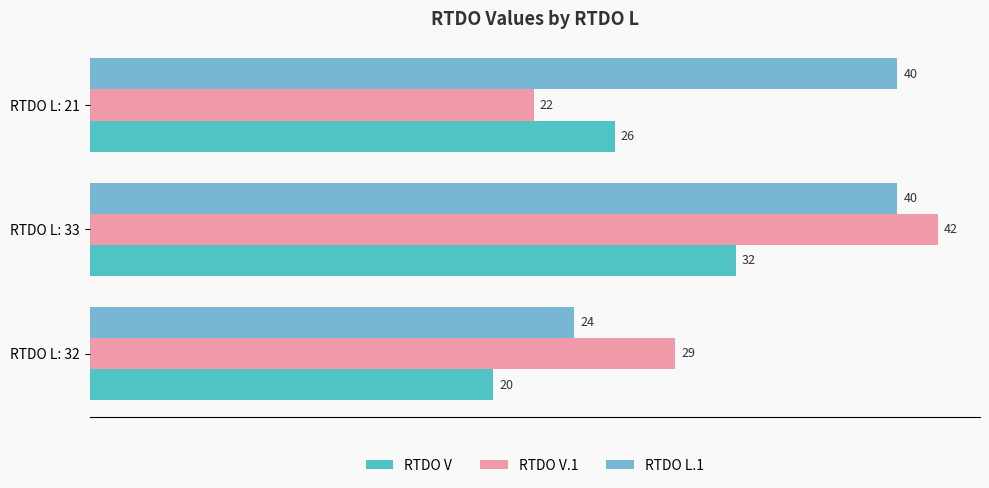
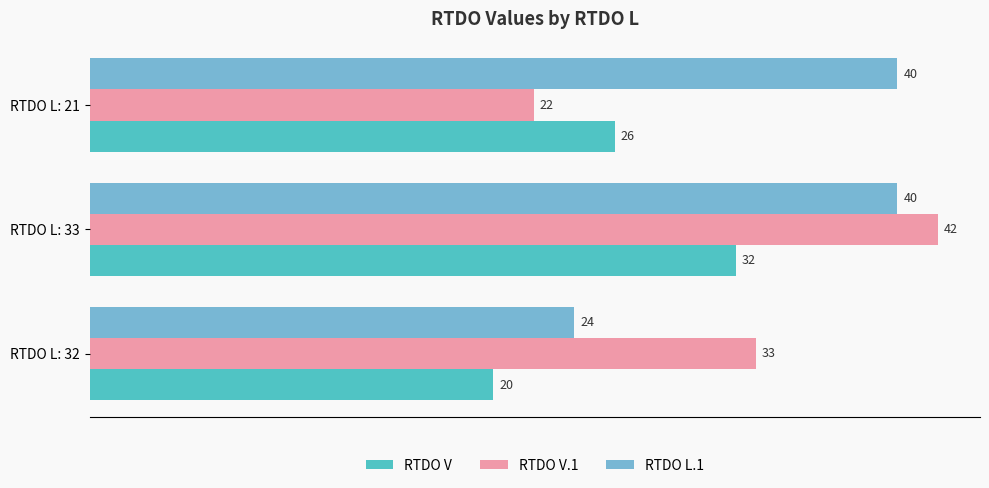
RTDO V.1, RTDO L: 32: 29 -> 33
